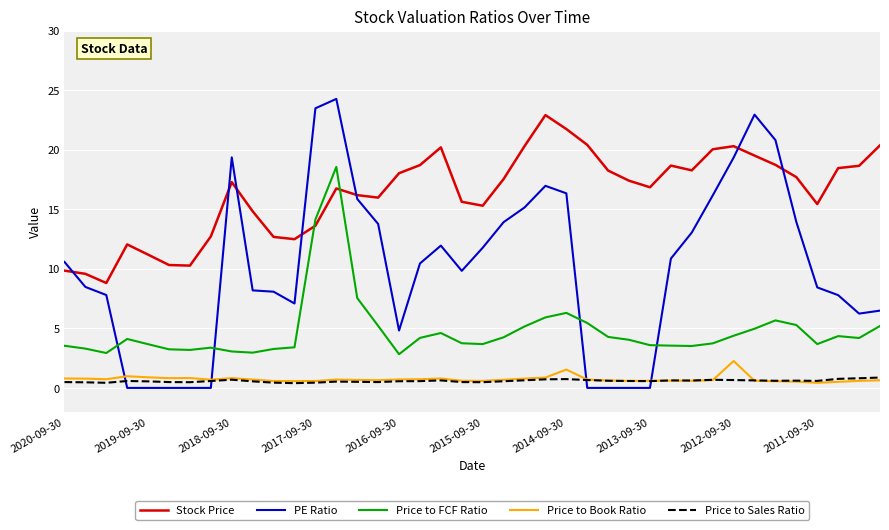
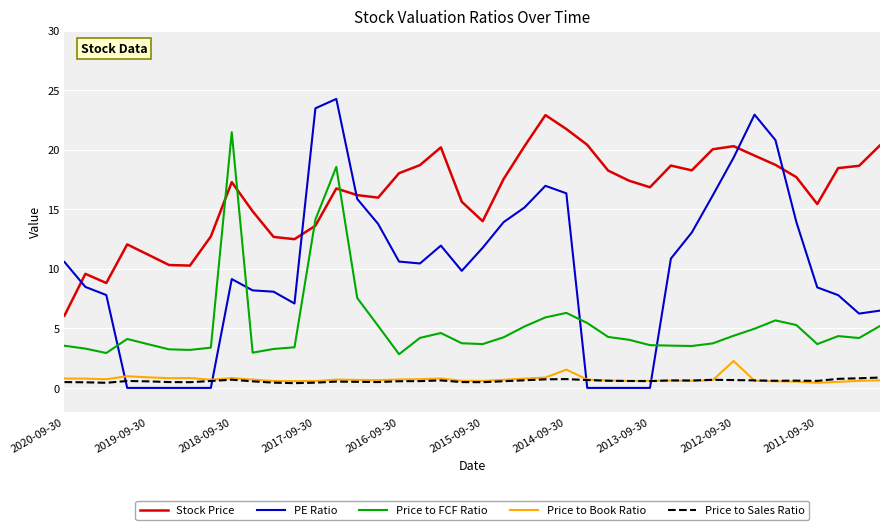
Stock Price, 2020-09-30: 9.9 -> 6.1
PE Ratio, 2018-09-30: 19.4 -> 9.1
Price to FCF Ratio, 2018-09-30: 3.1 -> 21.5
PE Ratio, 2016-09-30: 4.8 -> 10.6
Stock Price, 2015-09-30: 15.3 -> 14.0
